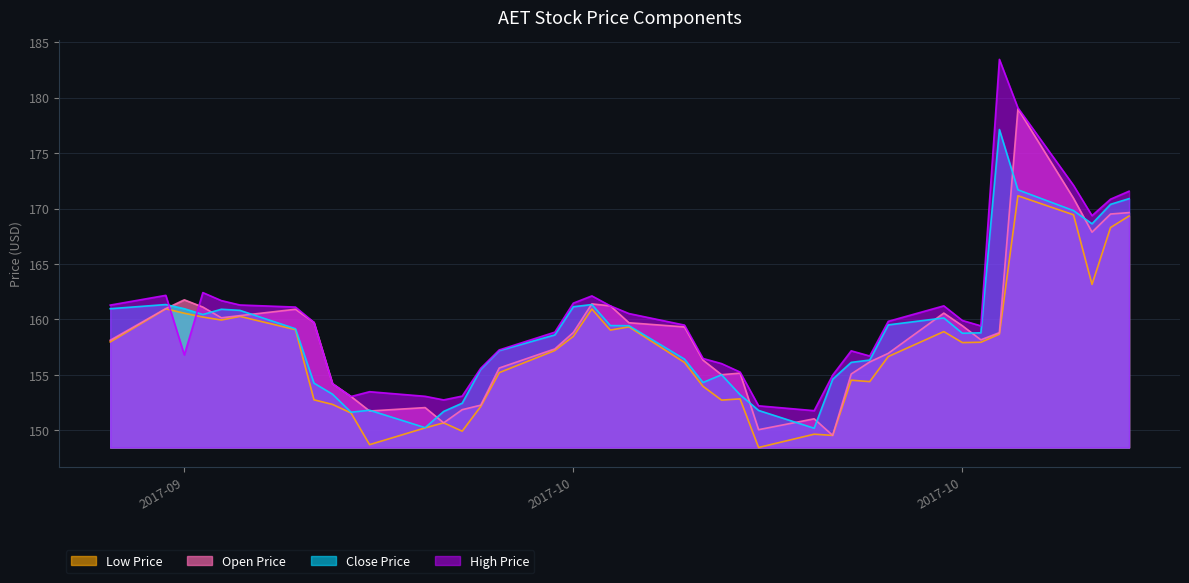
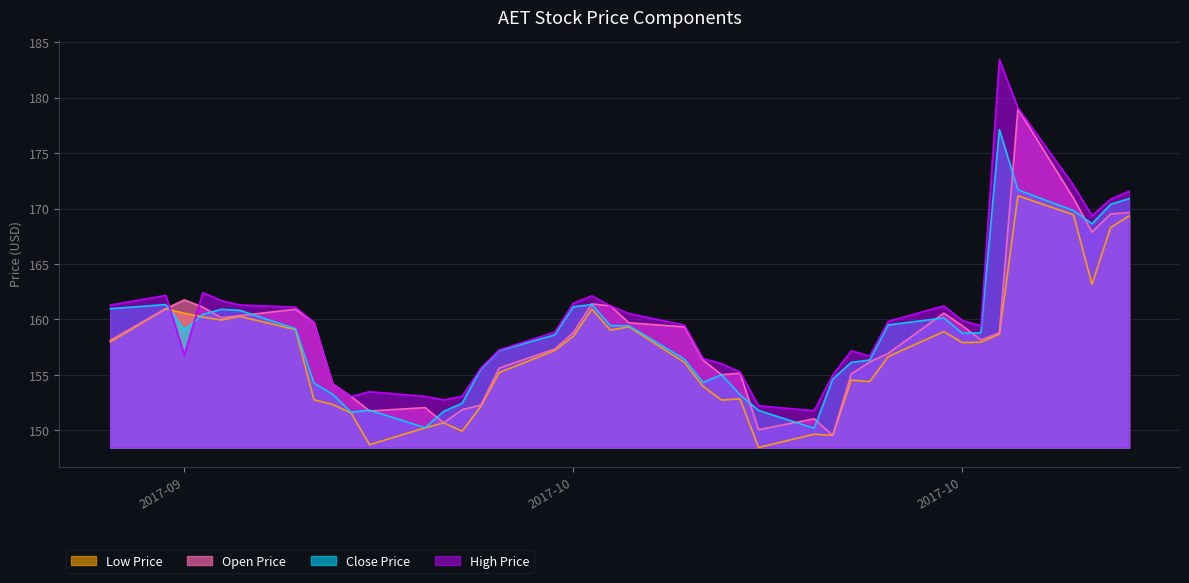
Close Price, 2017-09: 161.0 -> 159.1
